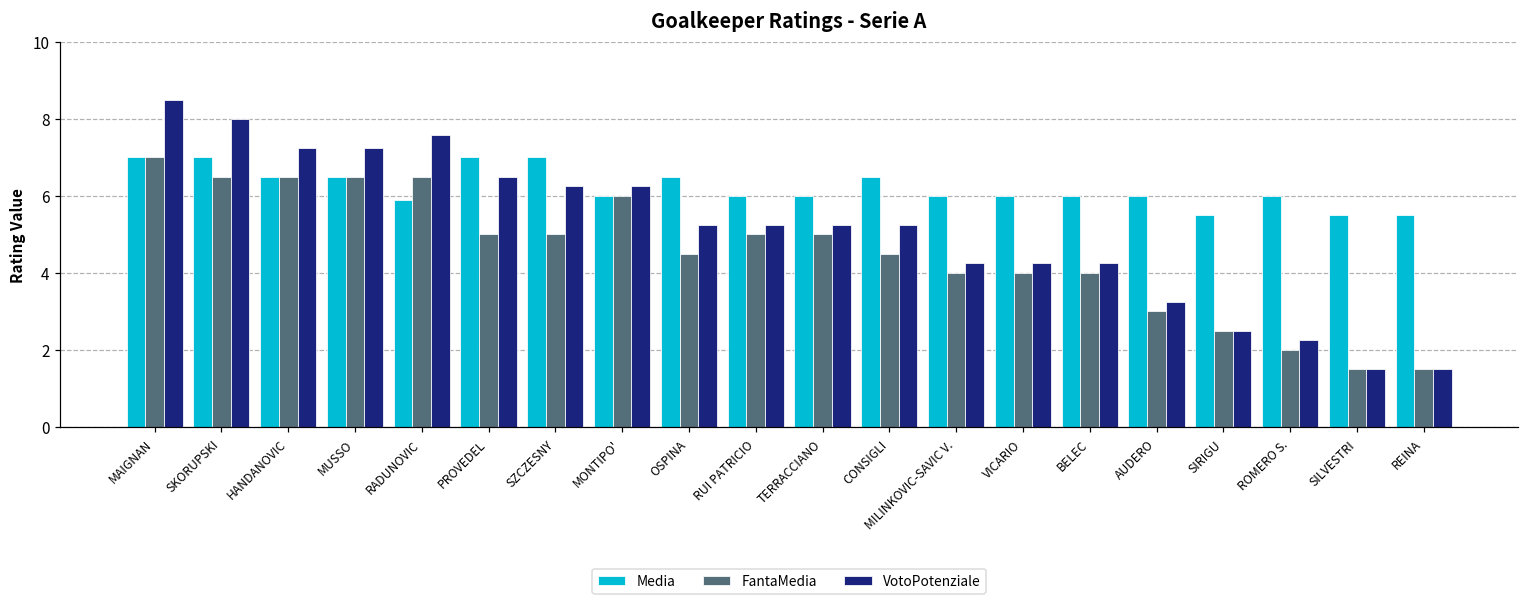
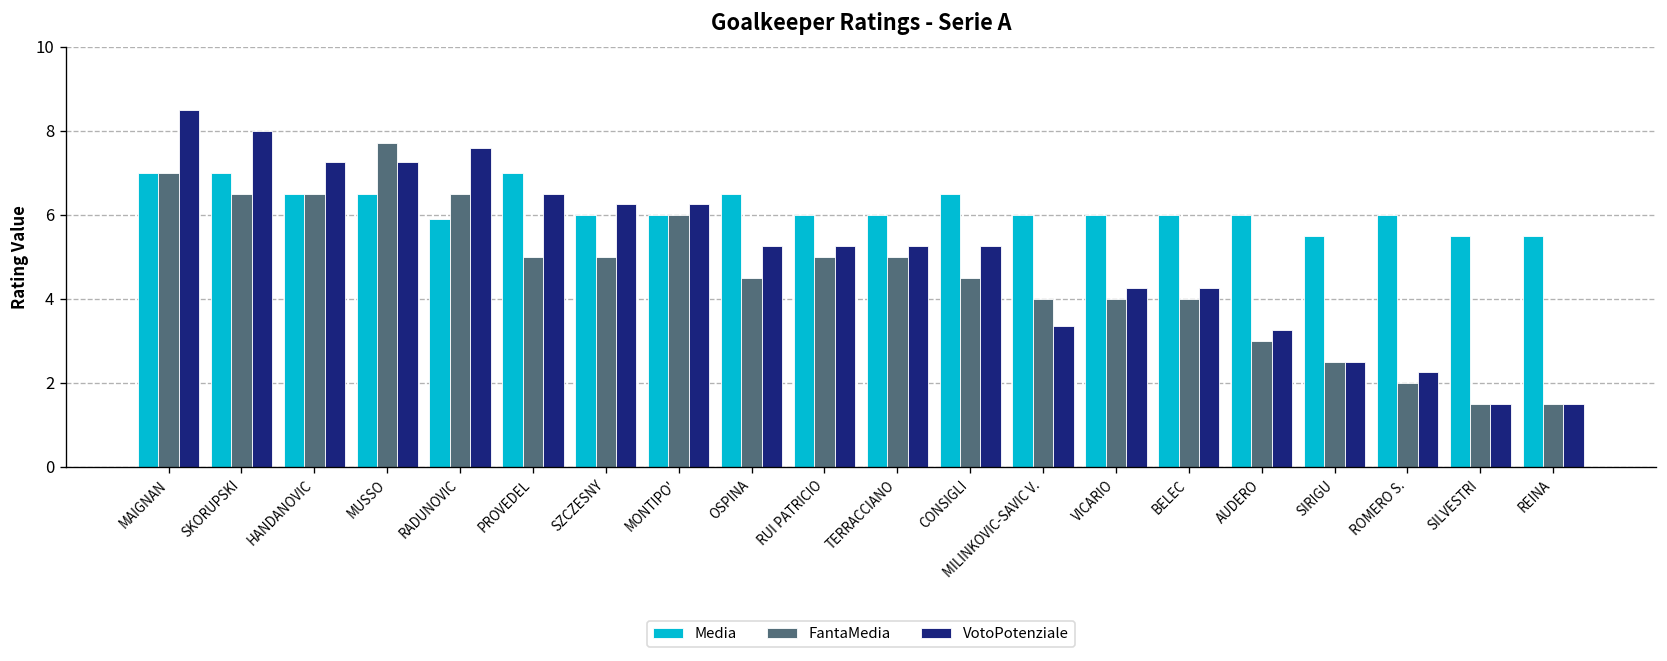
FantaMedia, MUSSO: 6.5 -> 7.7
Media, SZCZESNY: 7 -> 6
VotoPotenziale, MILINKOVIC-SAVIC V.: 4.3 -> 3.4
